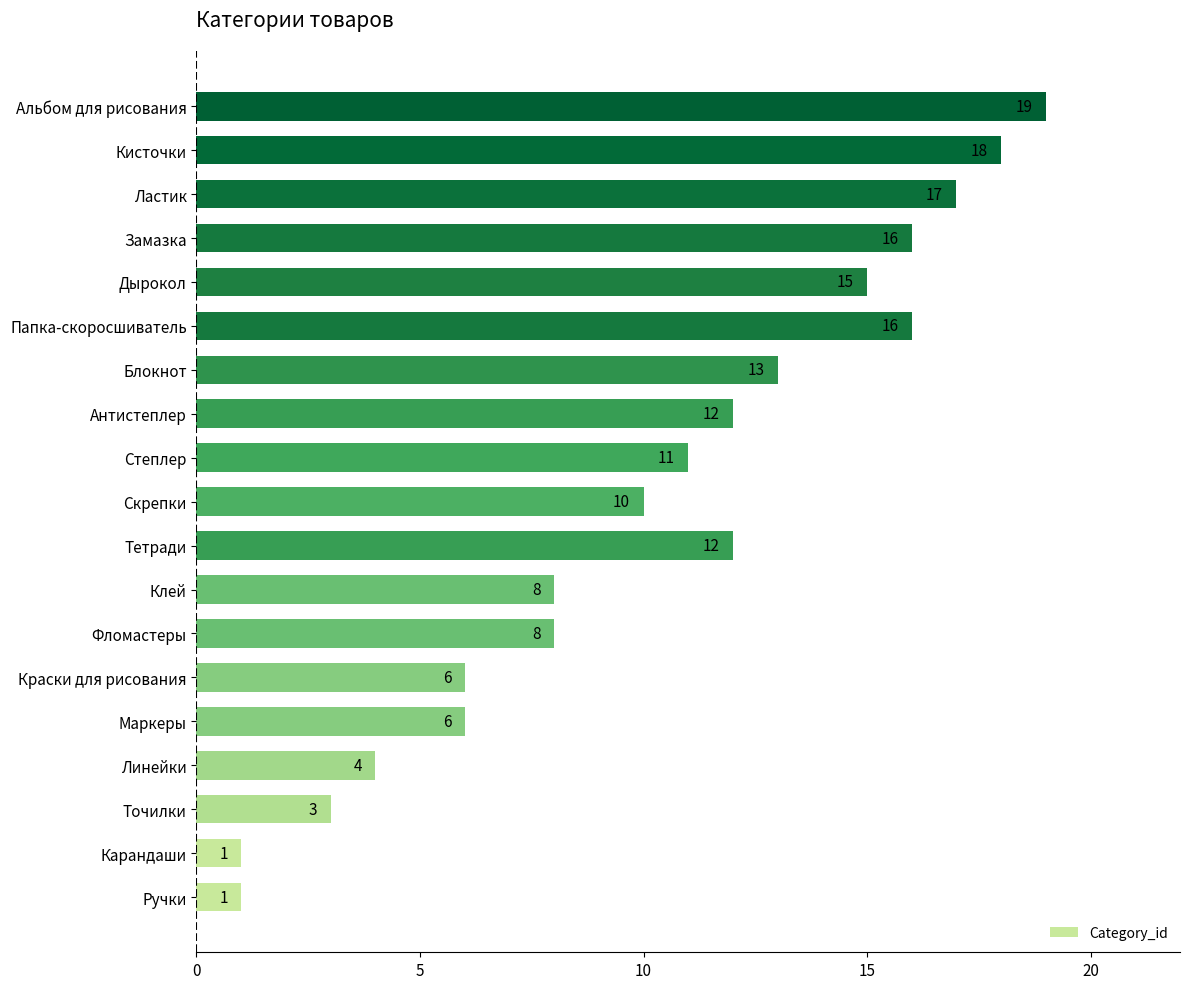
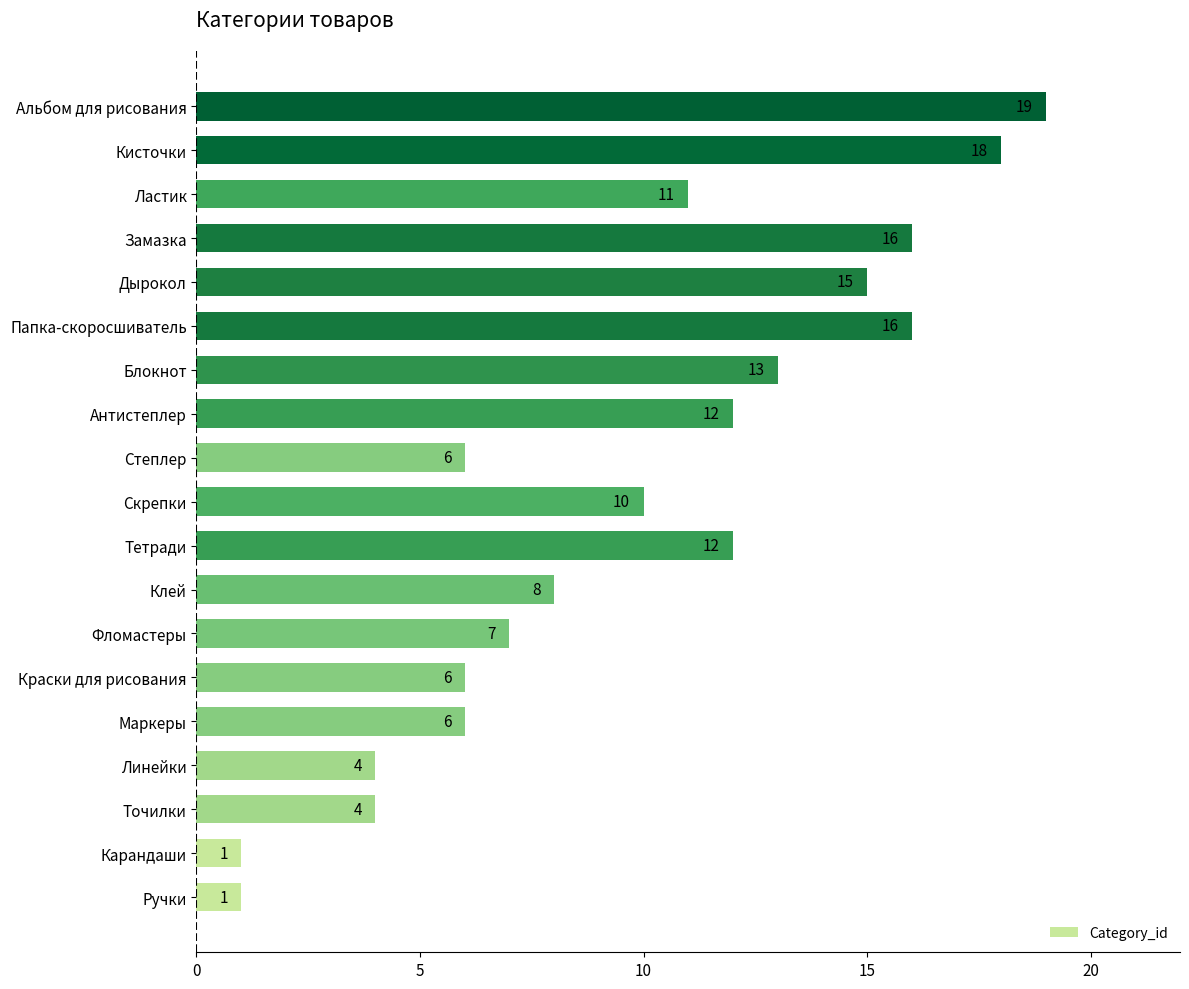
Ластик: 17 -> 11
Степлер: 11 -> 6
Фломастеры: 8 -> 7
Точилки: 3 -> 4
